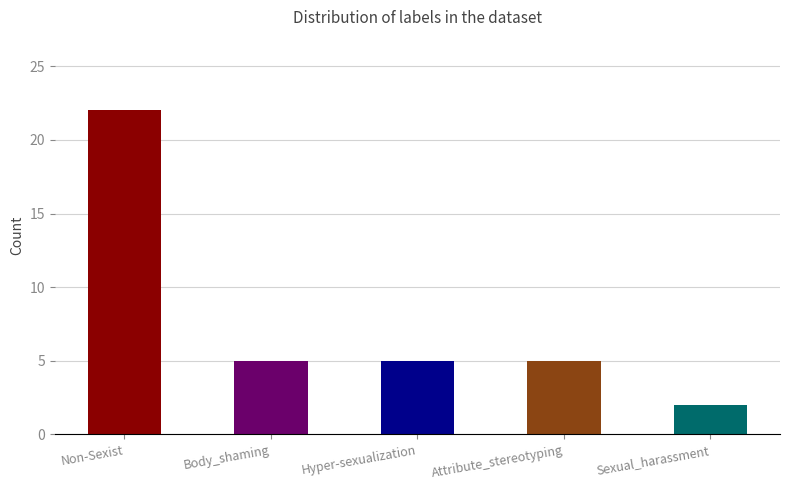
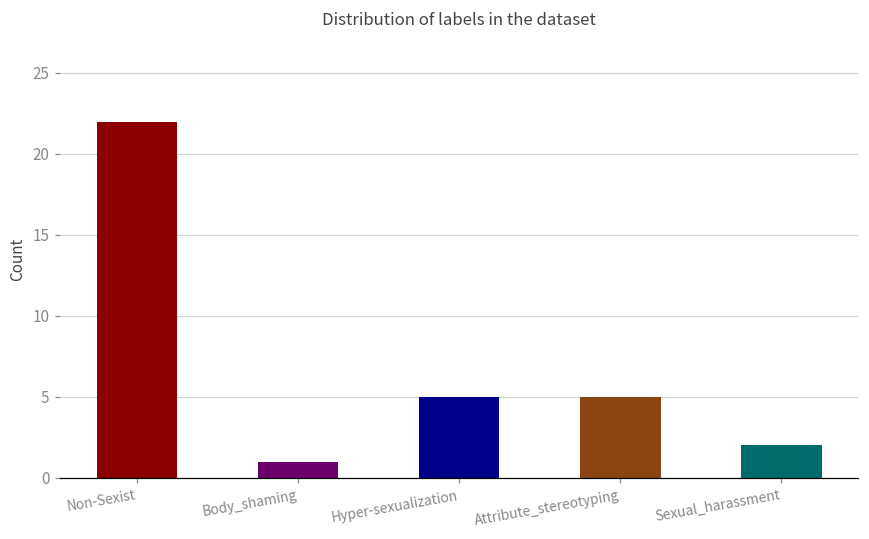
Body_shaming: 5 -> 1
